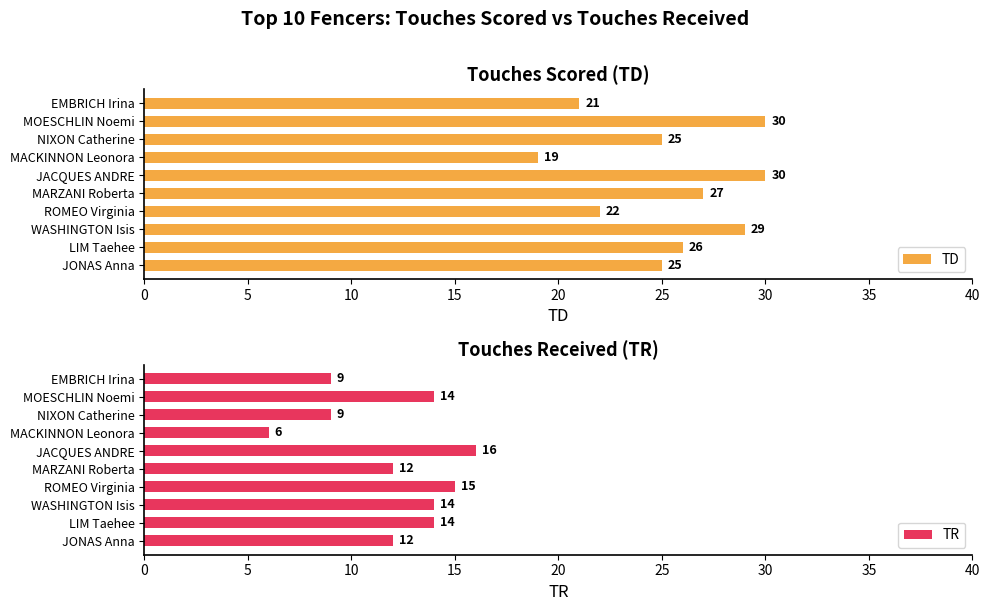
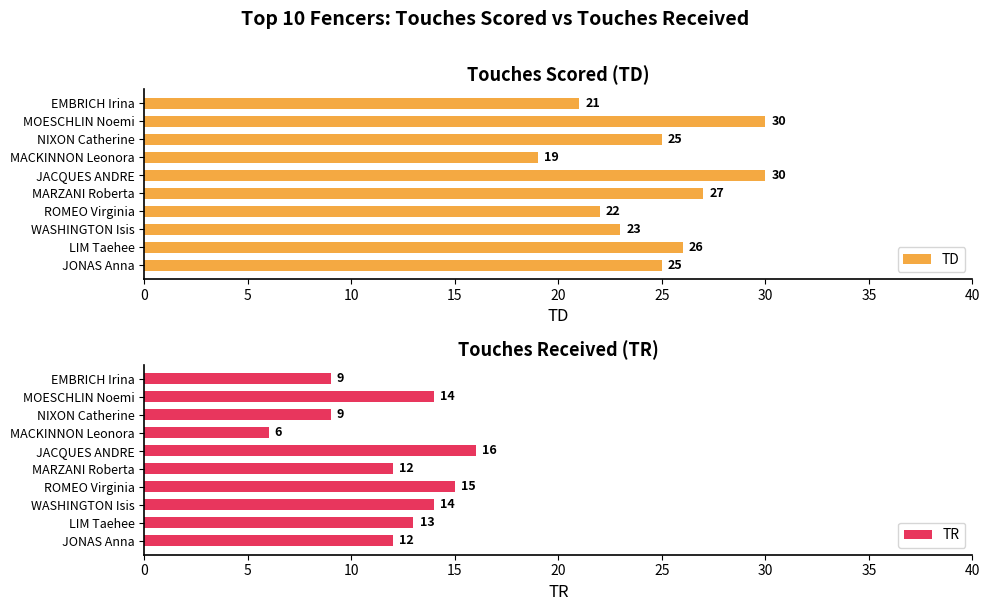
Touches Scored (TD), WASHINGTON Isis: 29 -> 23
Touches Received (TR), LIM Taehee: 14 -> 13
